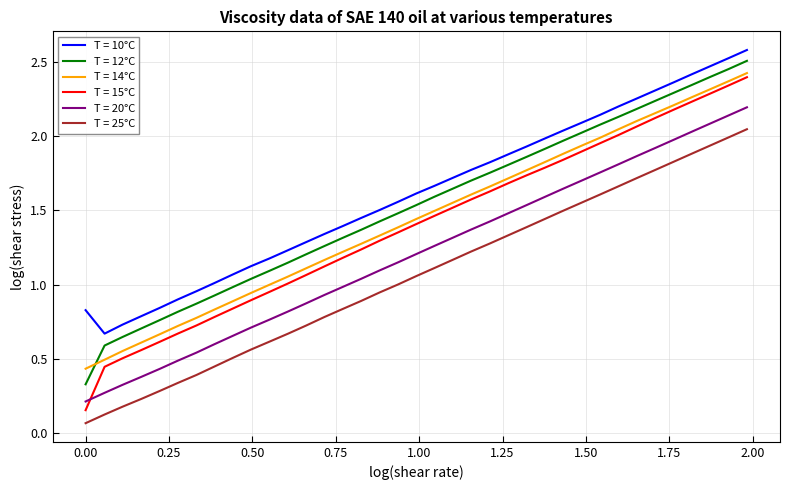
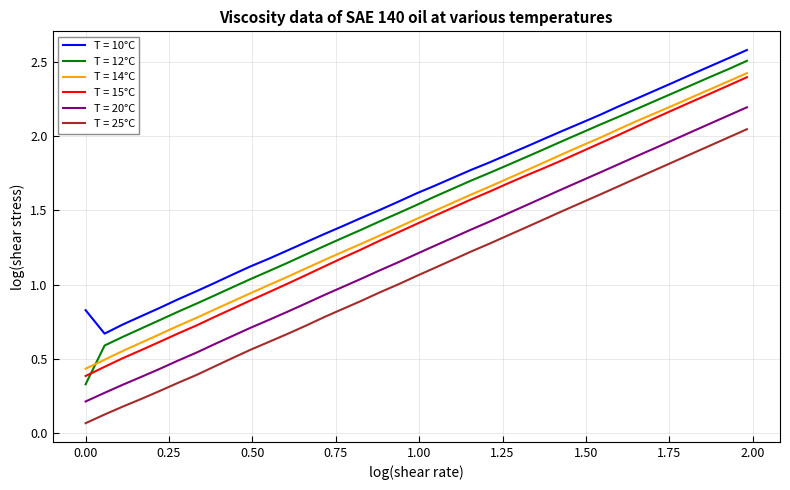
T = 15°C, 0.00: 0.15 -> 0.38
